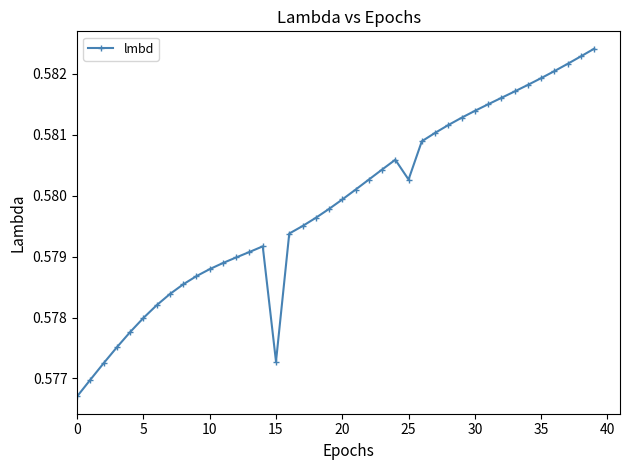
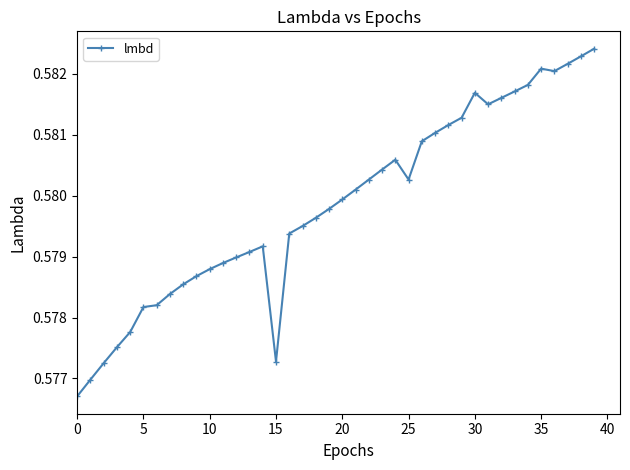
5: 0.5780 -> 0.5782
30: 0.5814 -> 0.5817
35: 0.5819 -> 0.5821
